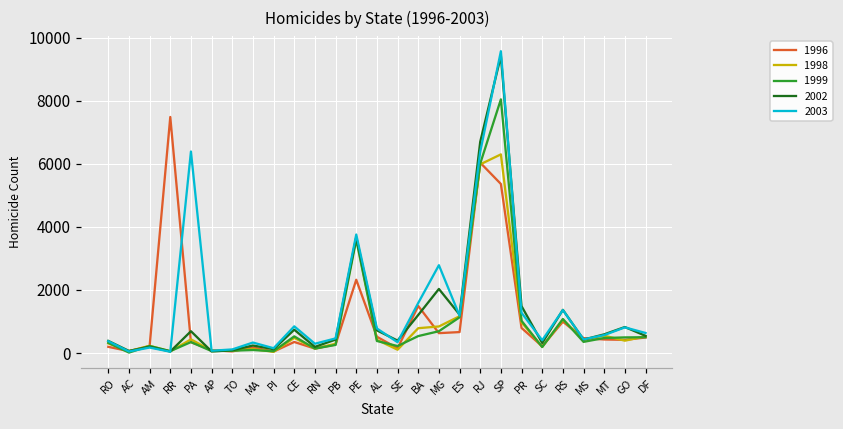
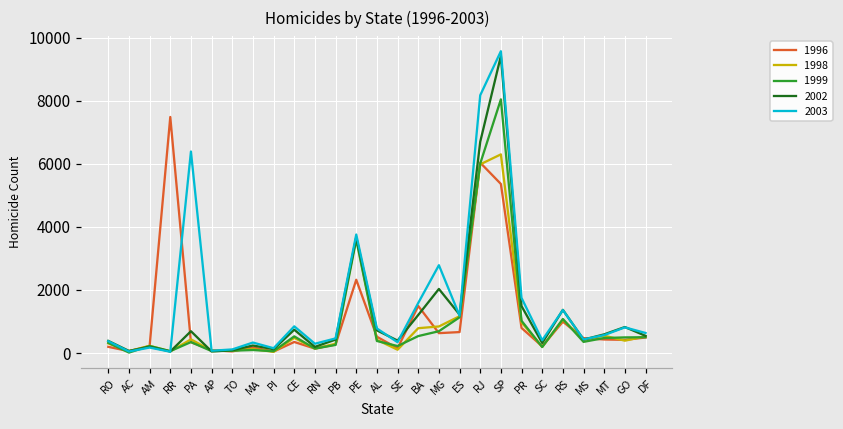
2003, RJ: 6400 -> 8200
2003, PR: 1300 -> 1700
